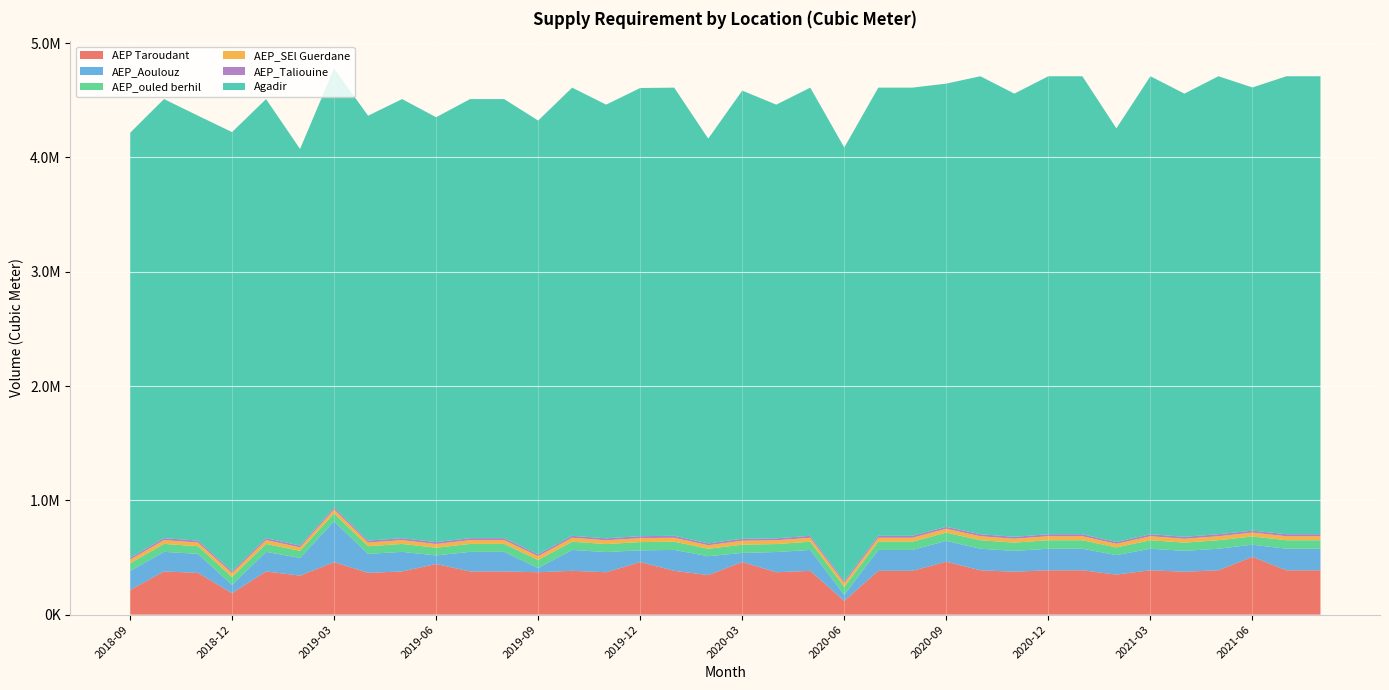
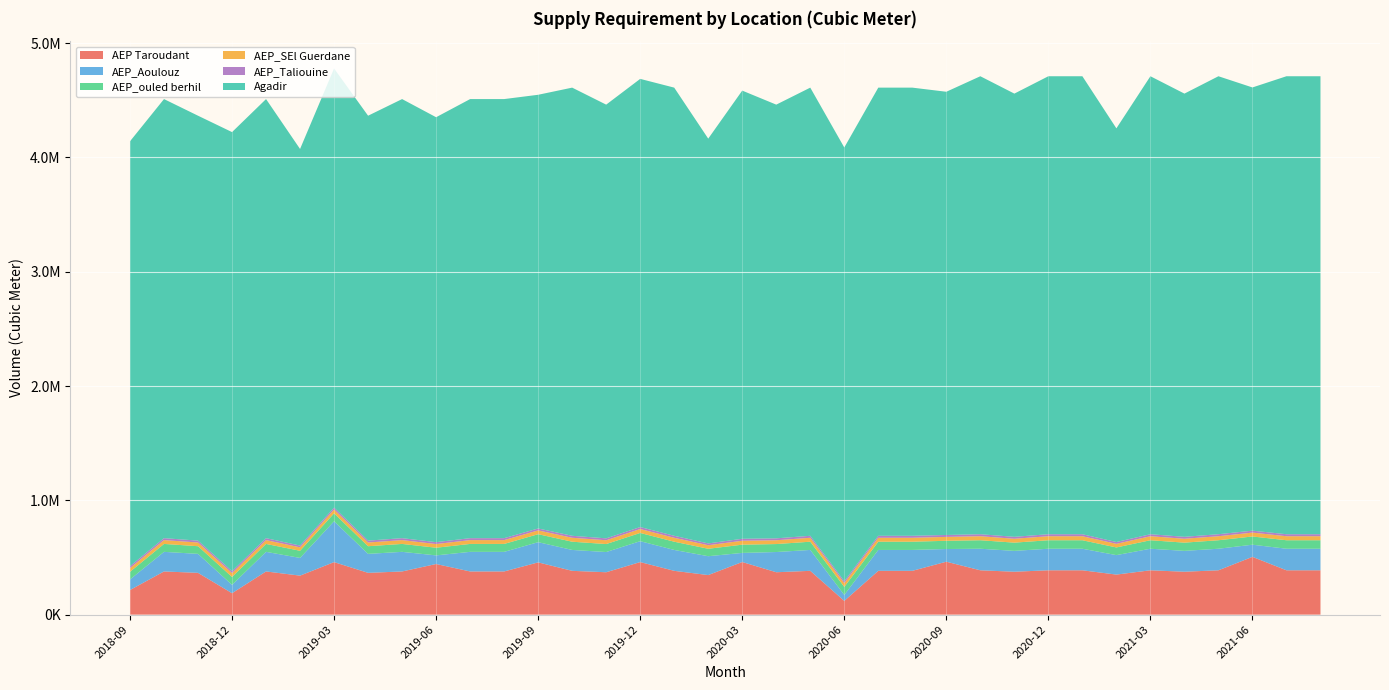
AEP_Aoulouz, 2018-09: 170000 -> 90000
AEP Taroudant, 2019-09: 370000 -> 460000
AEP_Aoulouz, 2019-09: 40000 -> 180000
AEP_Aoulouz, 2019-12: 100000 -> 180000
AEP_Aoulouz, 2020-09: 180000 -> 110000
